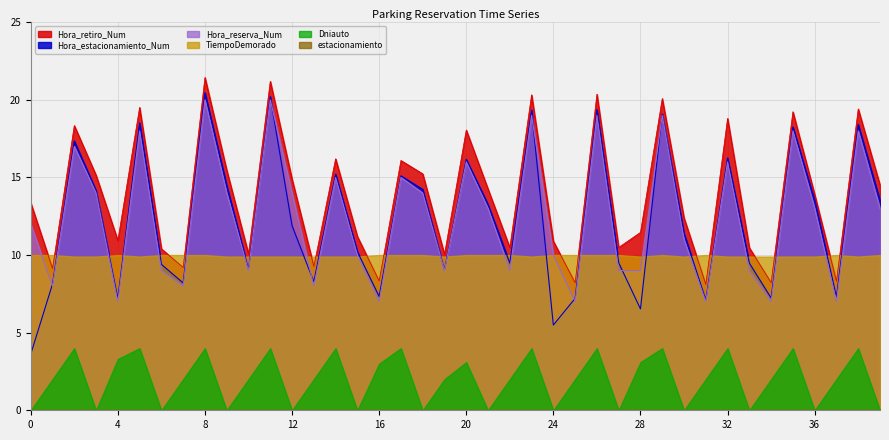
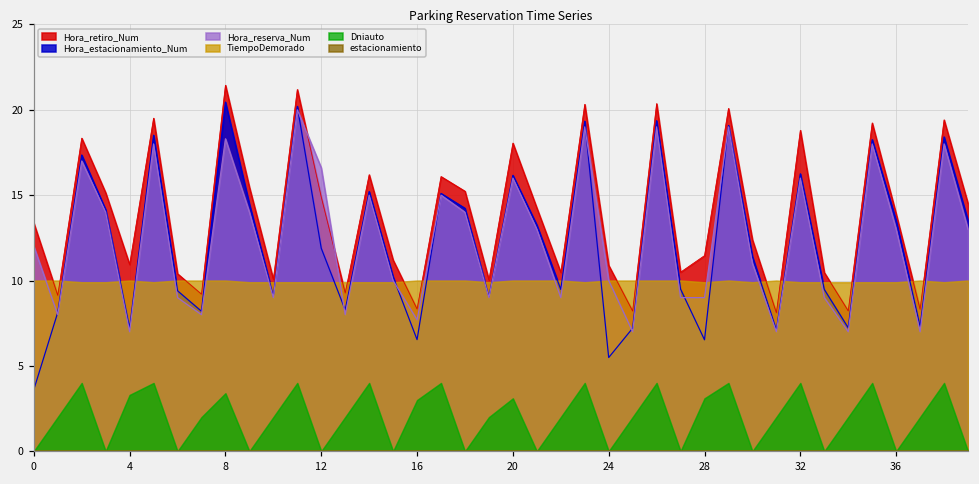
Hora_reserva_Num, 8: 20.0 -> 18.3
Dniauto, 8: 4.0 -> 3.4
Hora_reserva_Num, 12: 14.0 -> 16.6
Hora_estacionamiento_Num, 16: 7.3 -> 6.5
Hora_reserva_Num, 16: 7.0 -> 7.7
